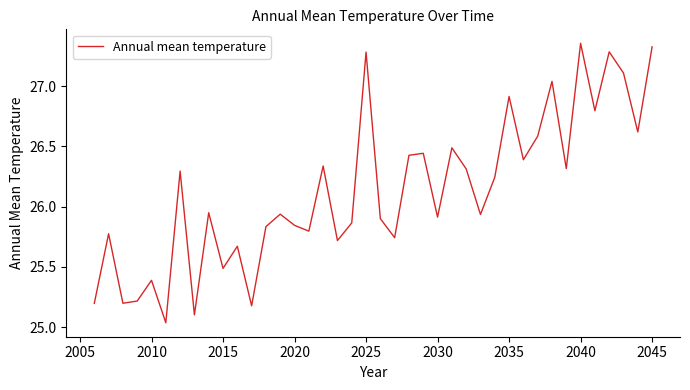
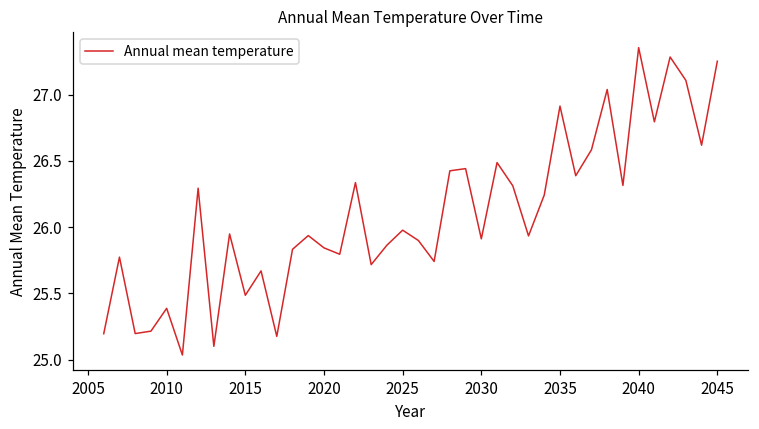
2025: 27.28 -> 25.98
2045: 27.33 -> 27.25
